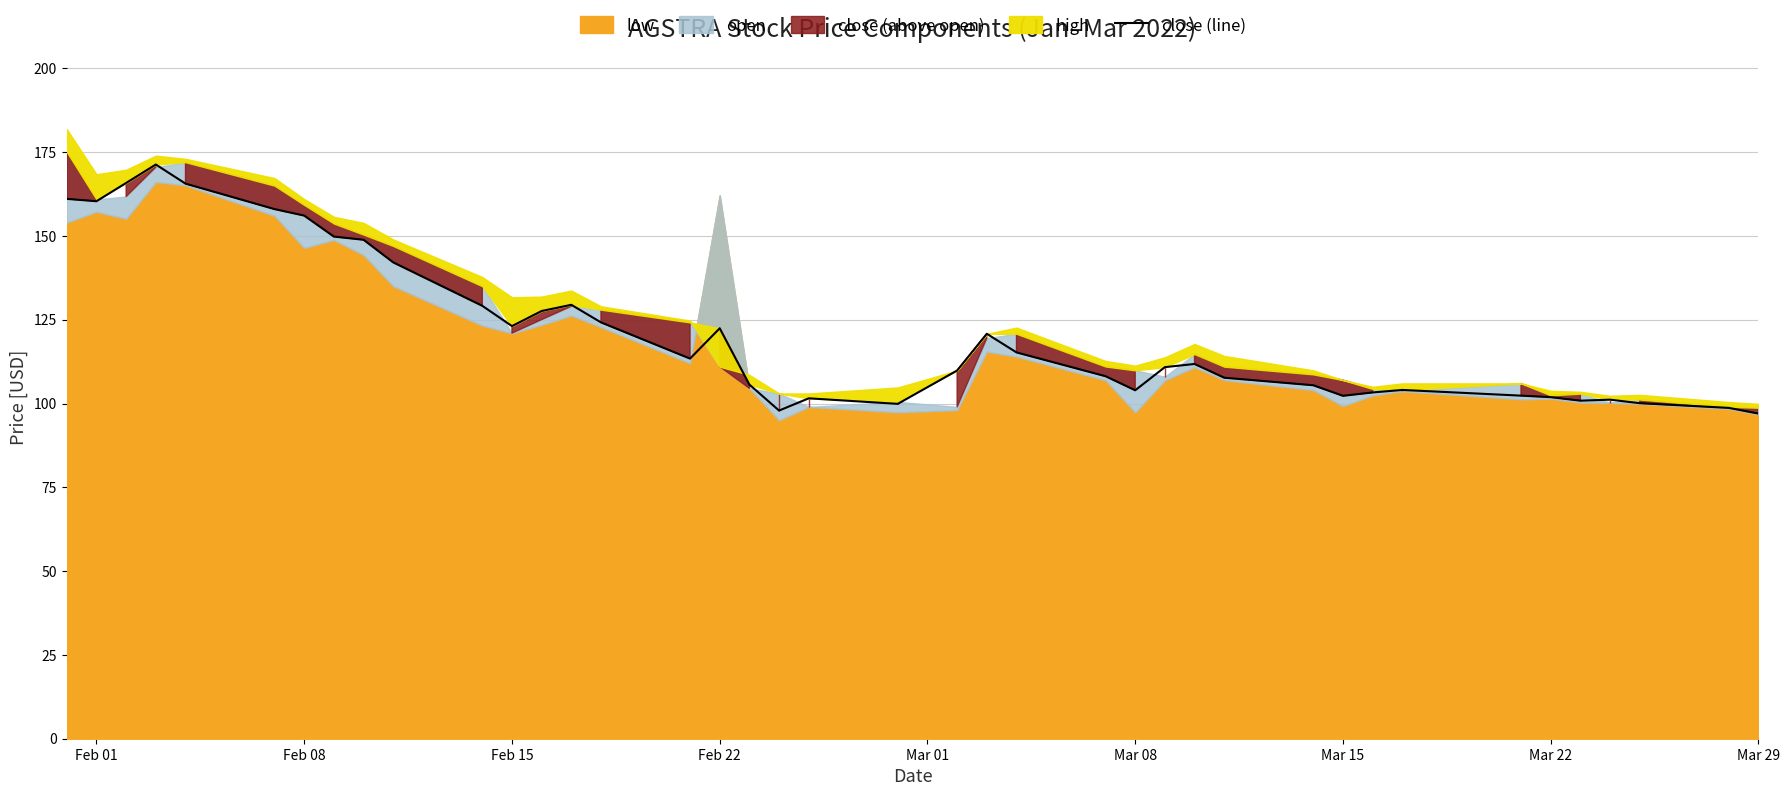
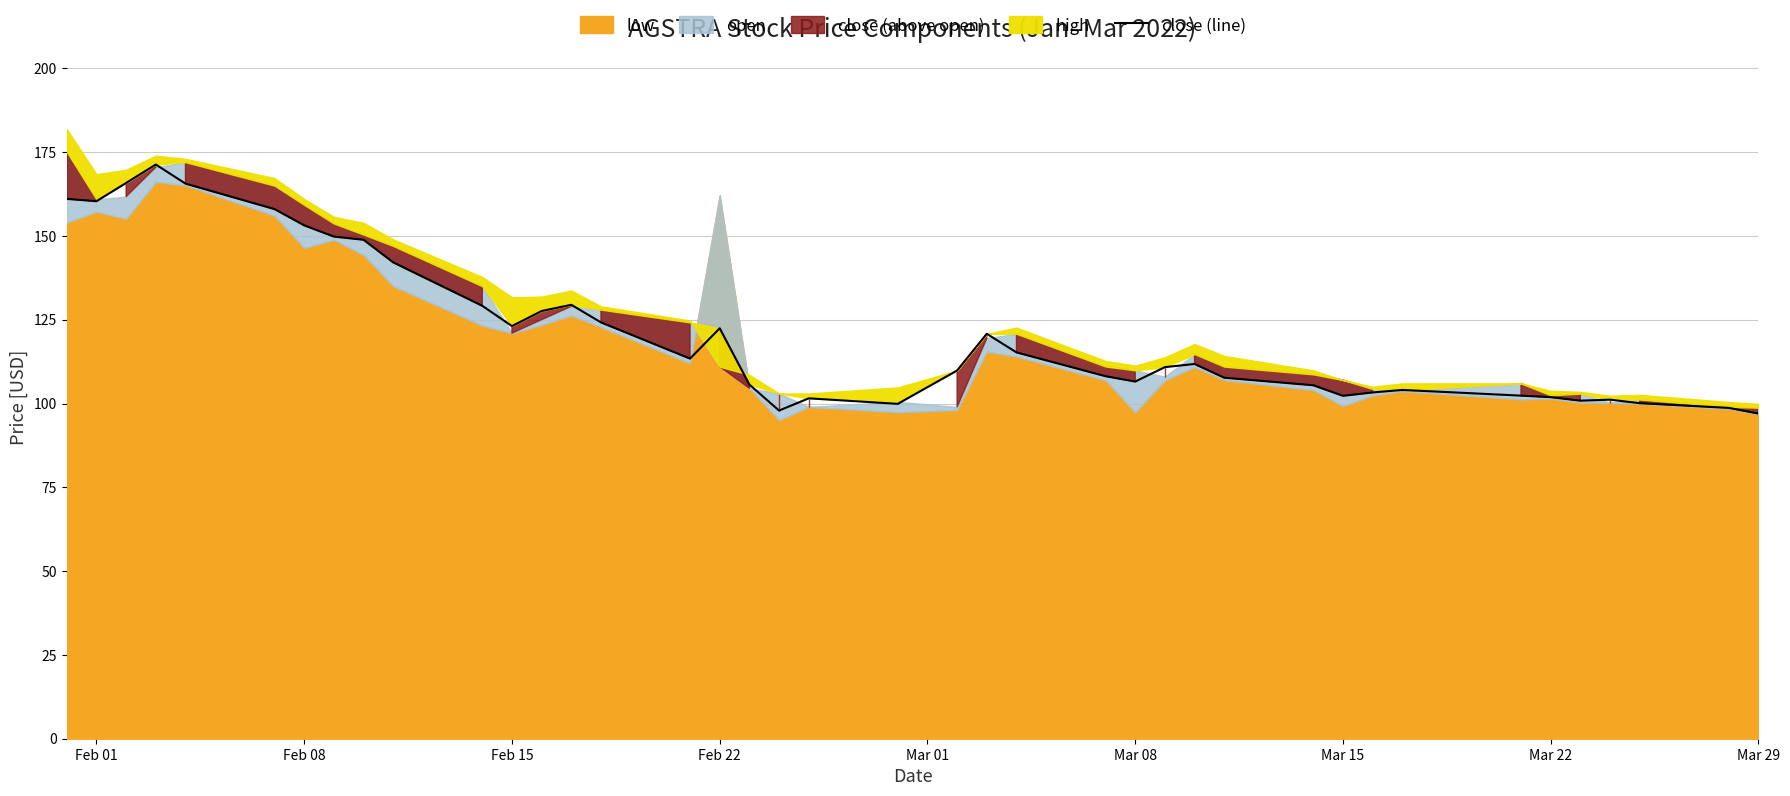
close (line), Feb 08: 156 -> 153
close (line), Mar 08: 104 -> 107
